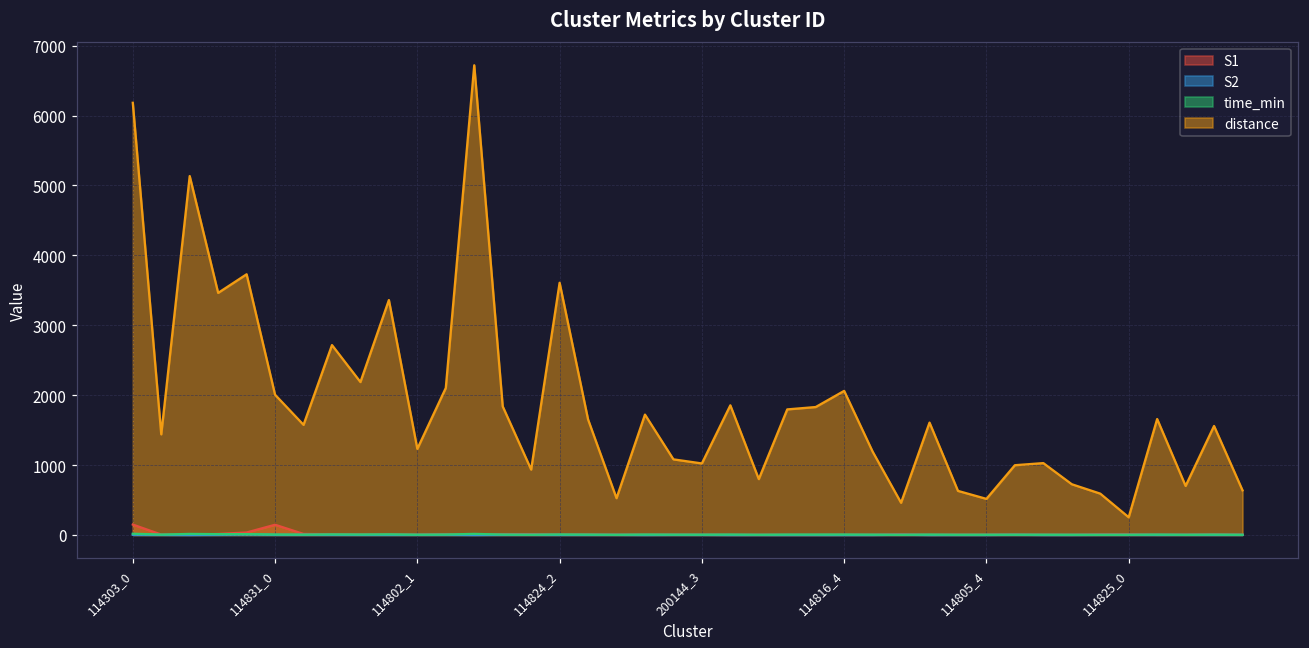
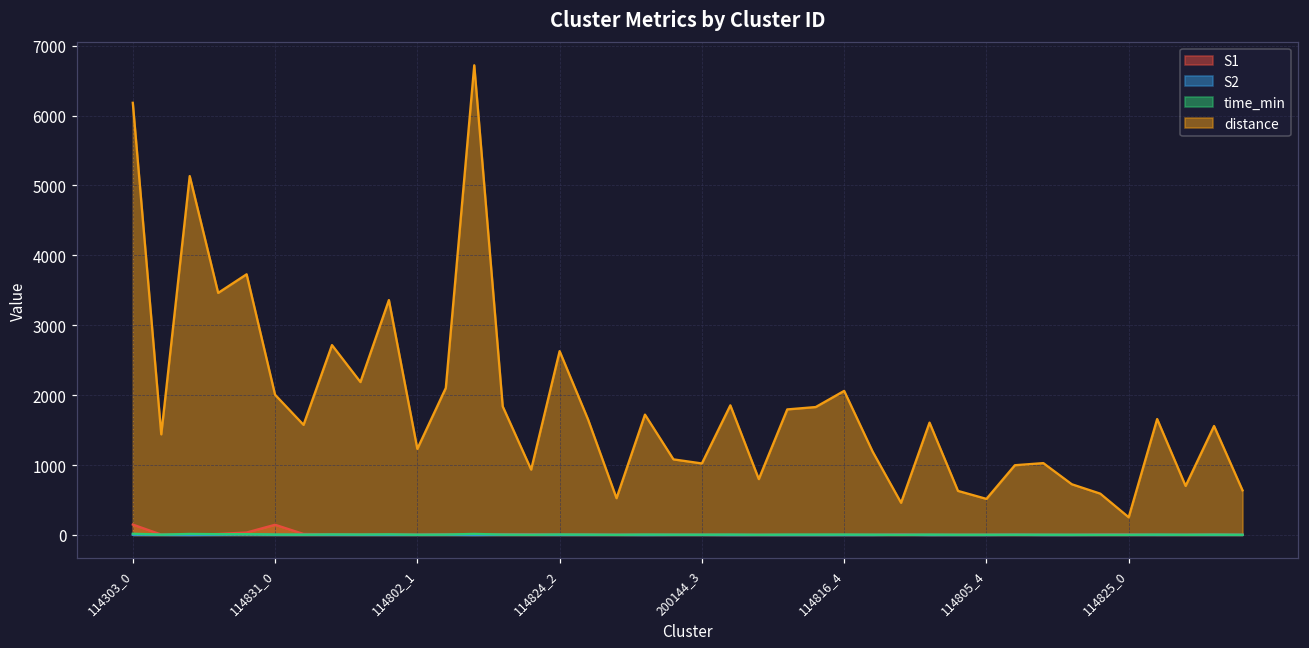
distance, 114824_2: 3600 -> 2600
